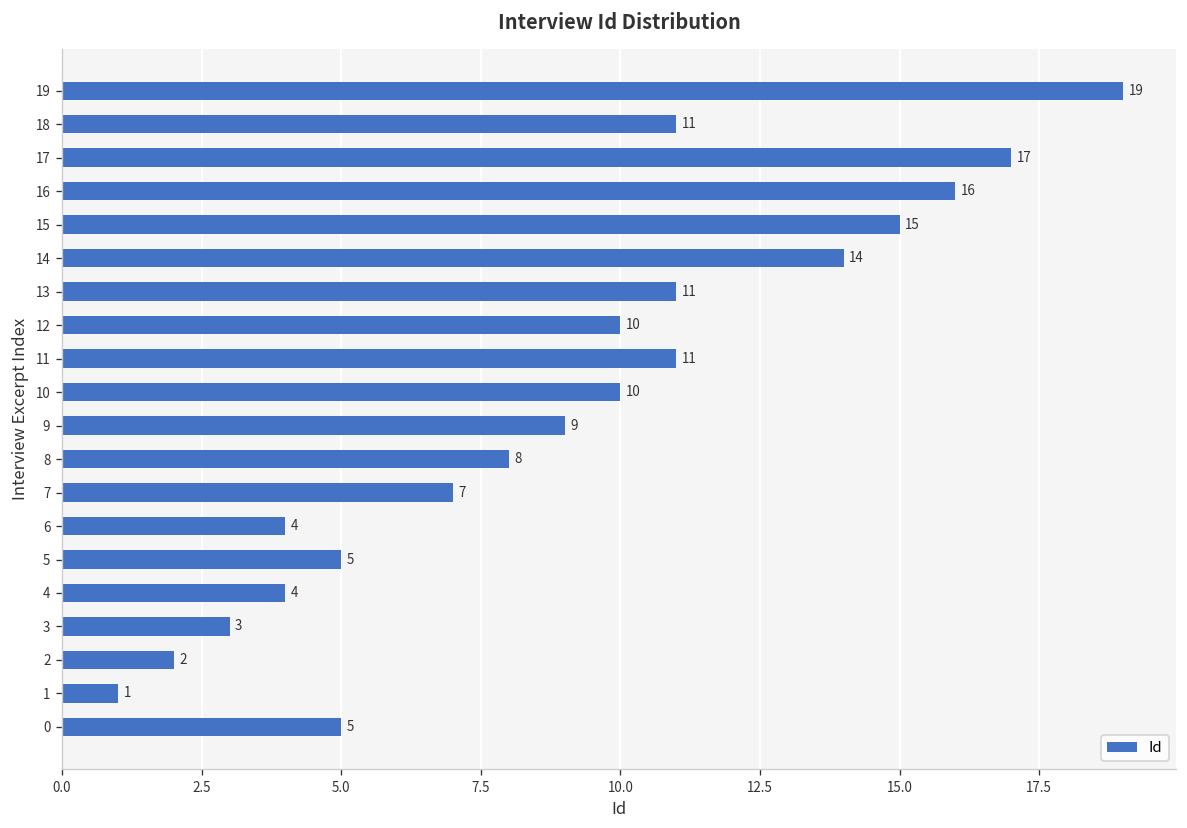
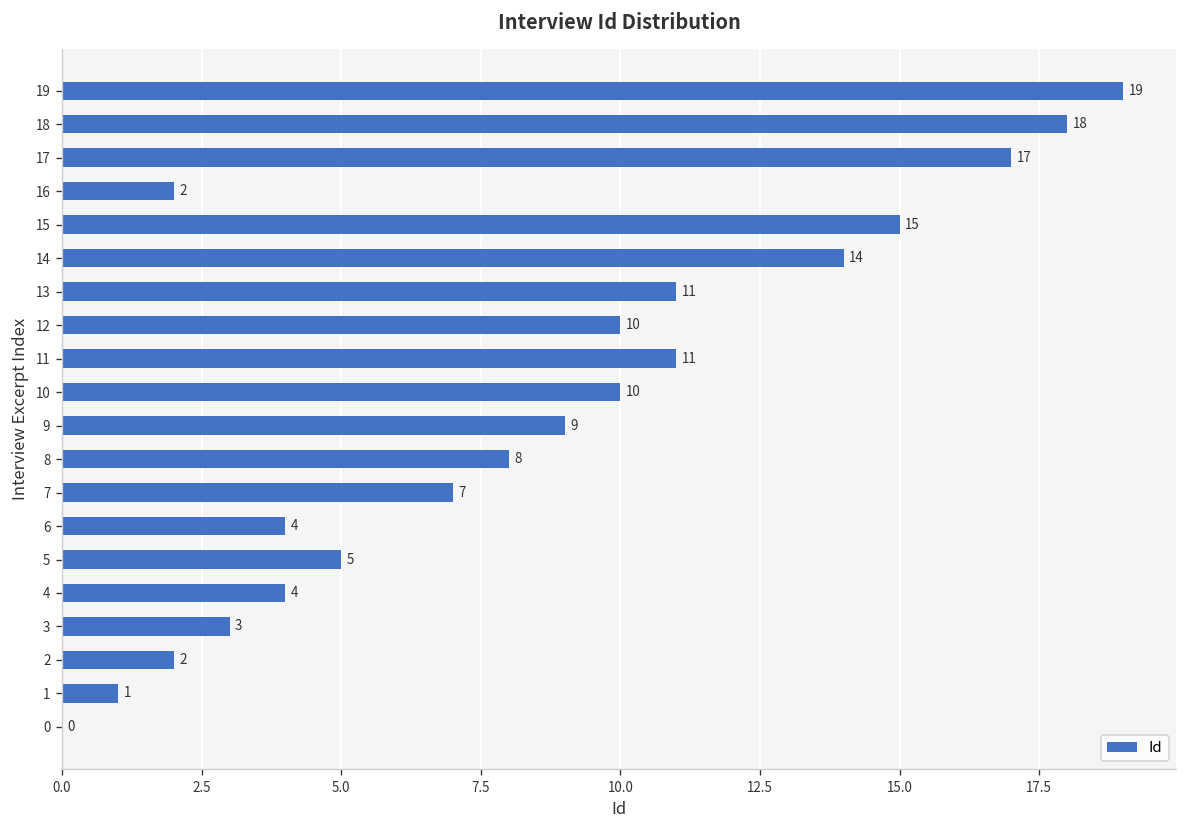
18: 11 -> 18
16: 16 -> 2
0: 5 -> 0
